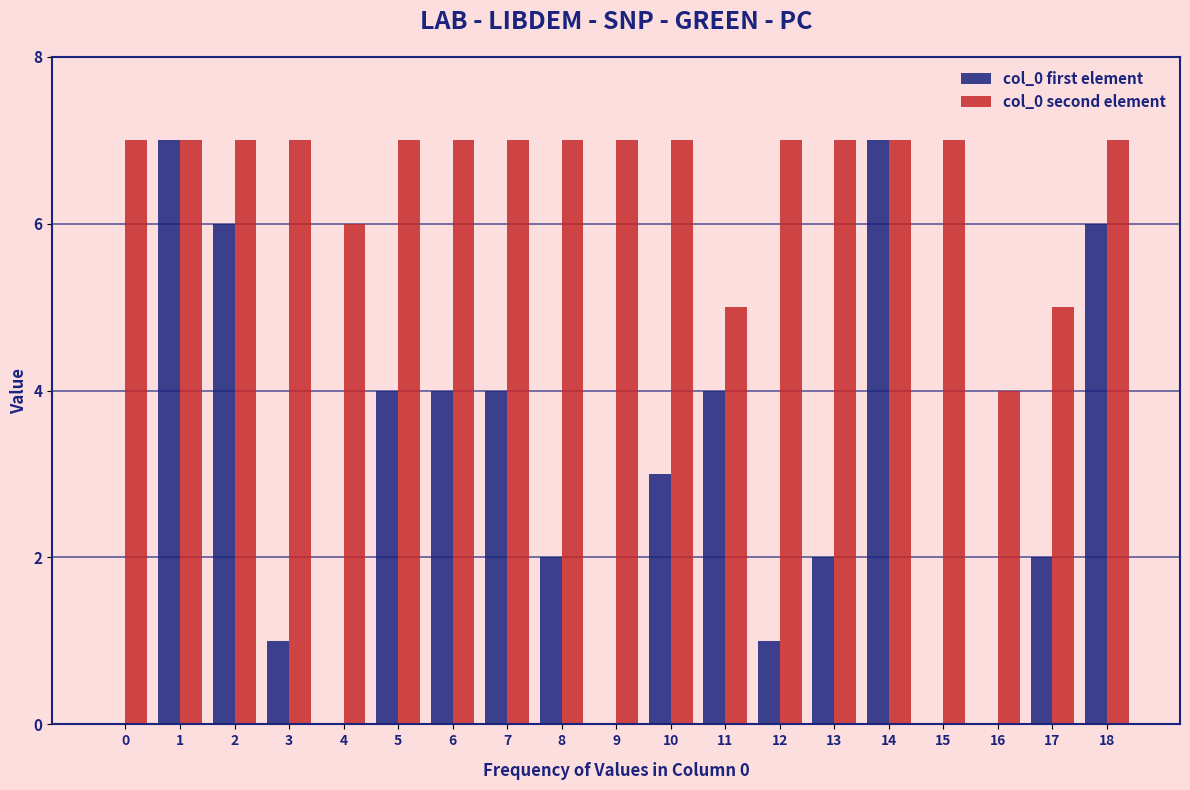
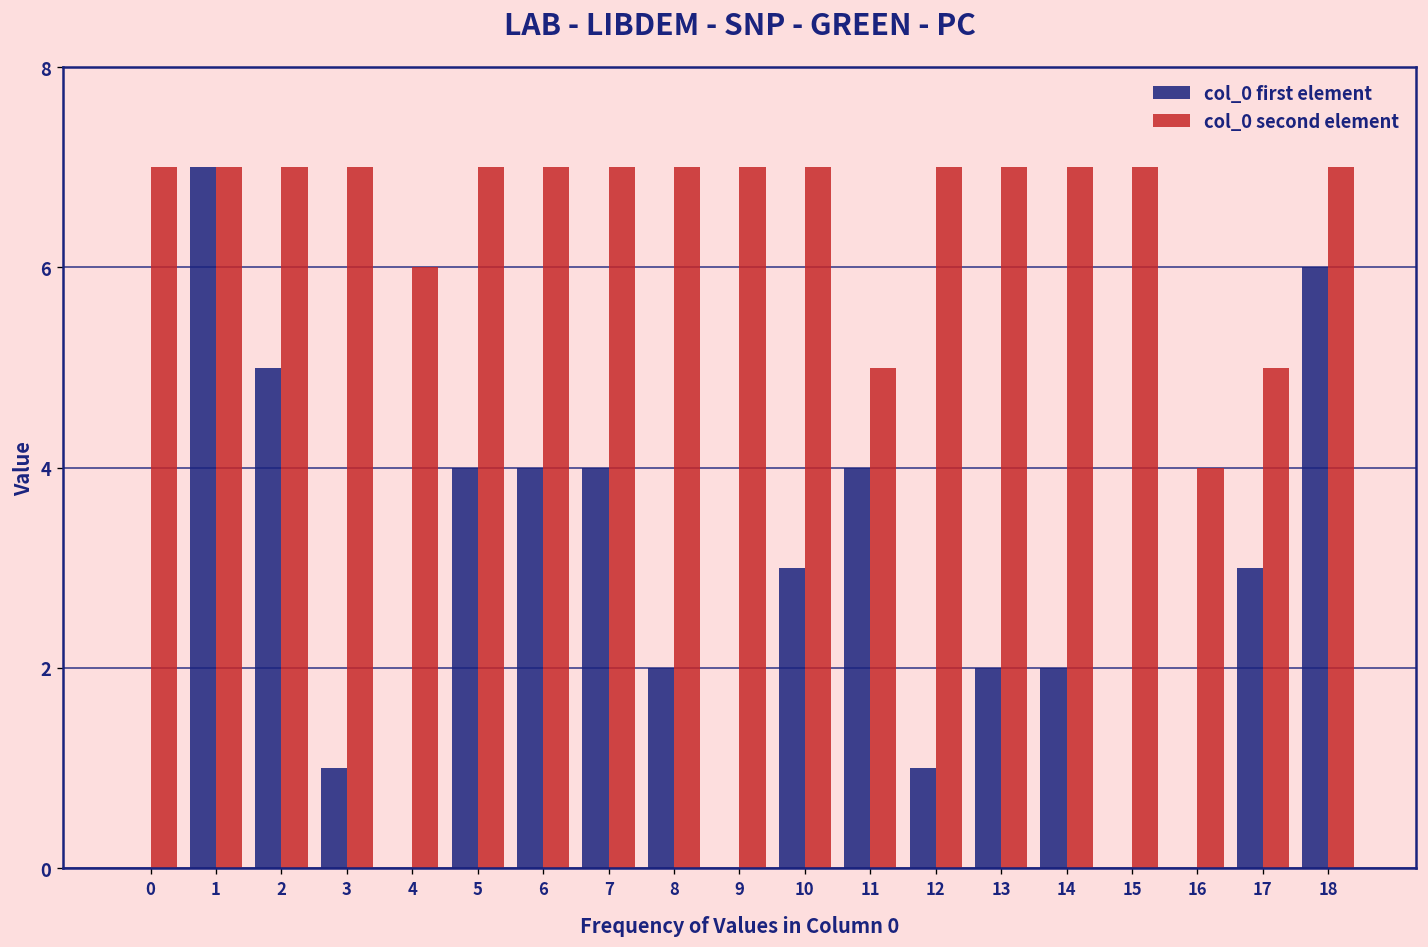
col_0 first element, 2: 6 -> 5
col_0 first element, 14: 7 -> 2
col_0 first element, 17: 2 -> 3
